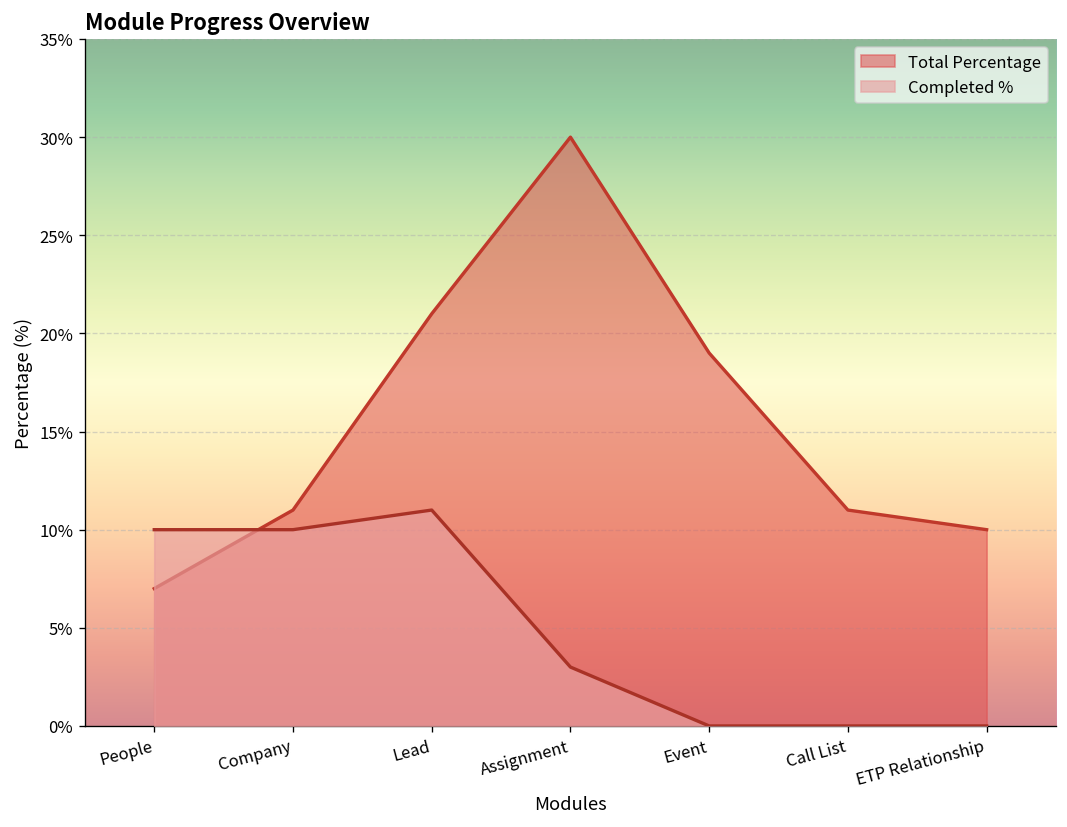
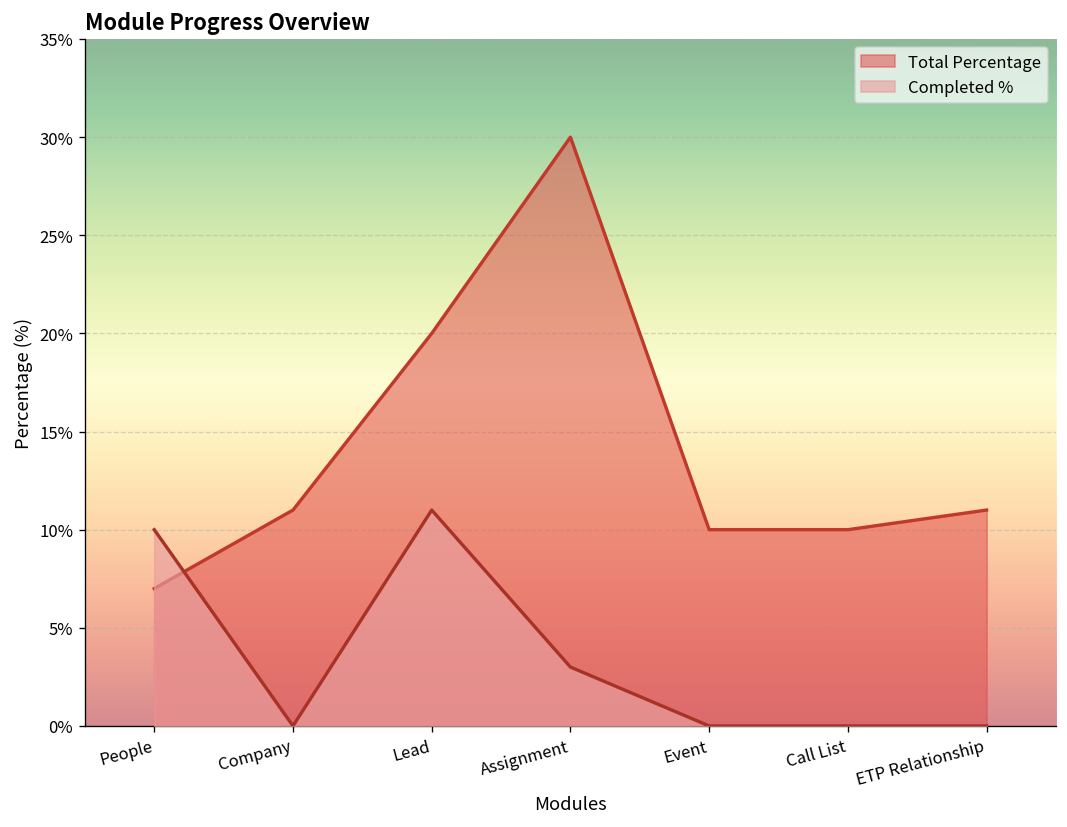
Completed %, Company: 10% -> 0%
Total Percentage, Lead: 21% -> 20%
Total Percentage, Event: 19% -> 10%
Total Percentage, Call List: 11% -> 10%
Total Percentage, ETP Relationship: 10% -> 11%
